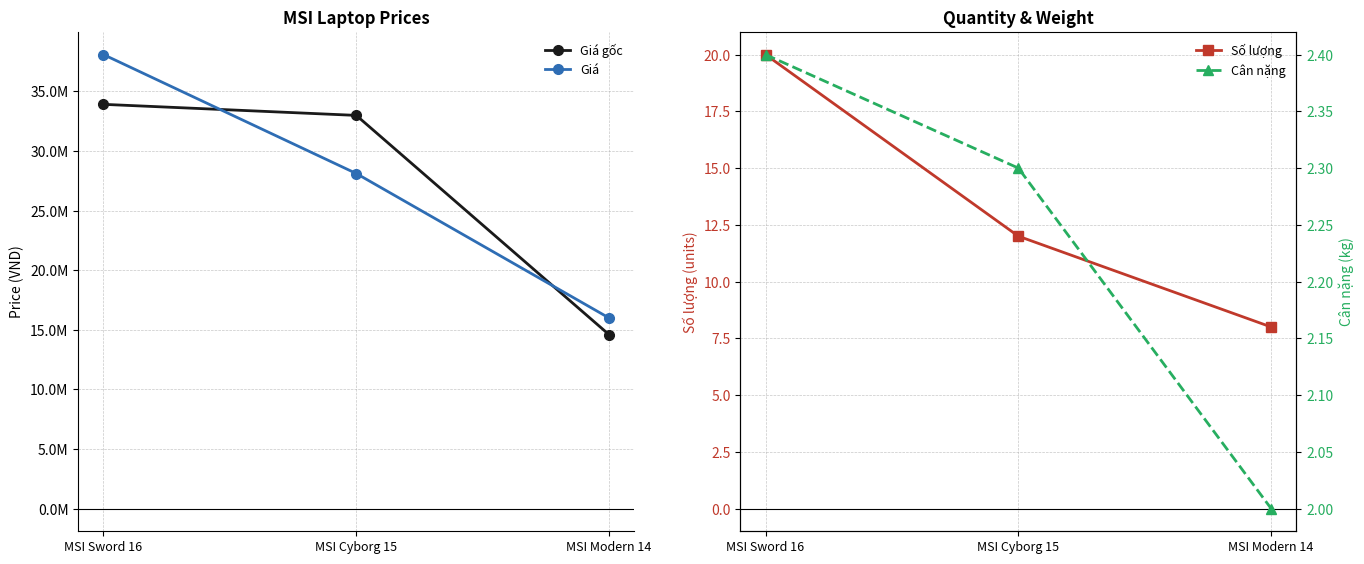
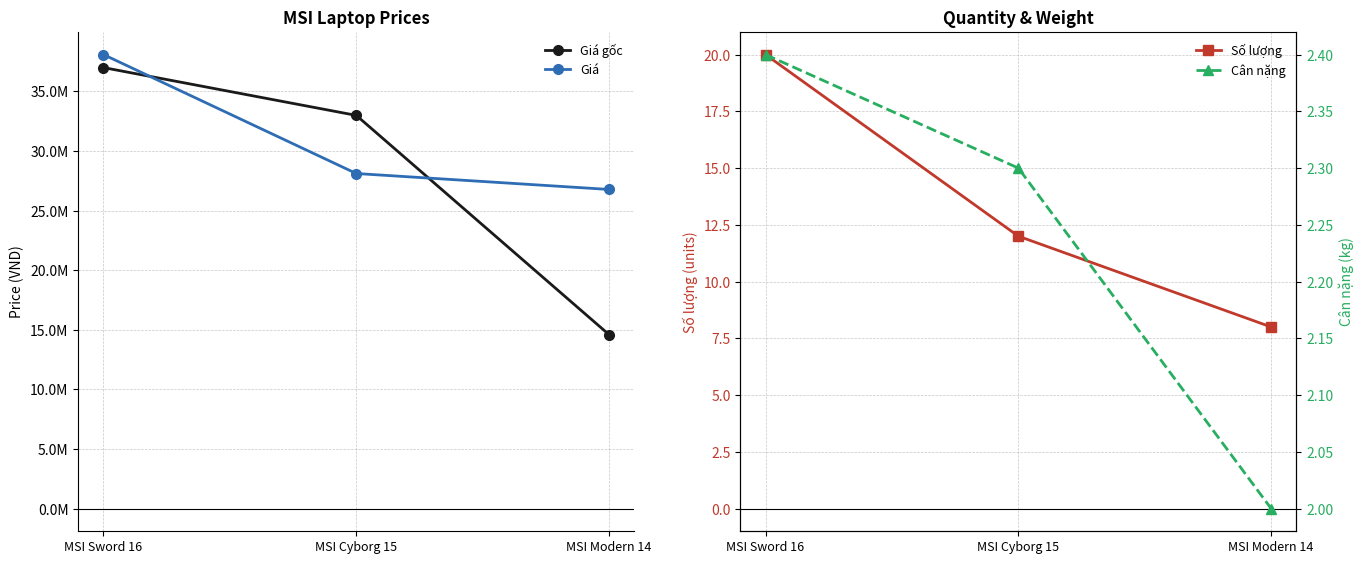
MSI Laptop Prices, Giá gốc, MSI Sword 16: 33900000 -> 37000000
MSI Laptop Prices, Giá, MSI Modern 14: 16000000 -> 26800000
